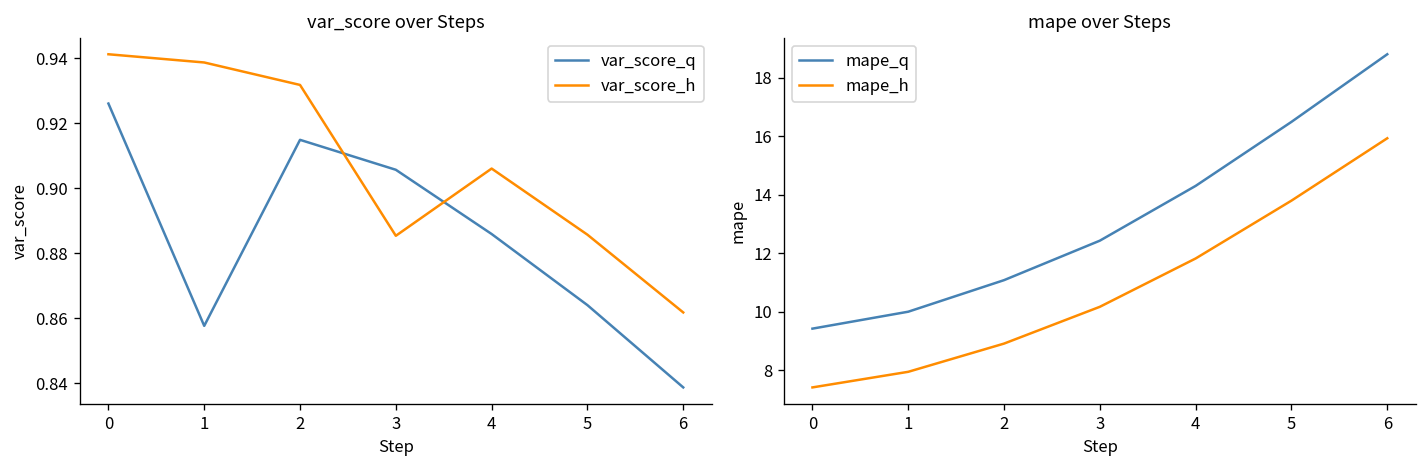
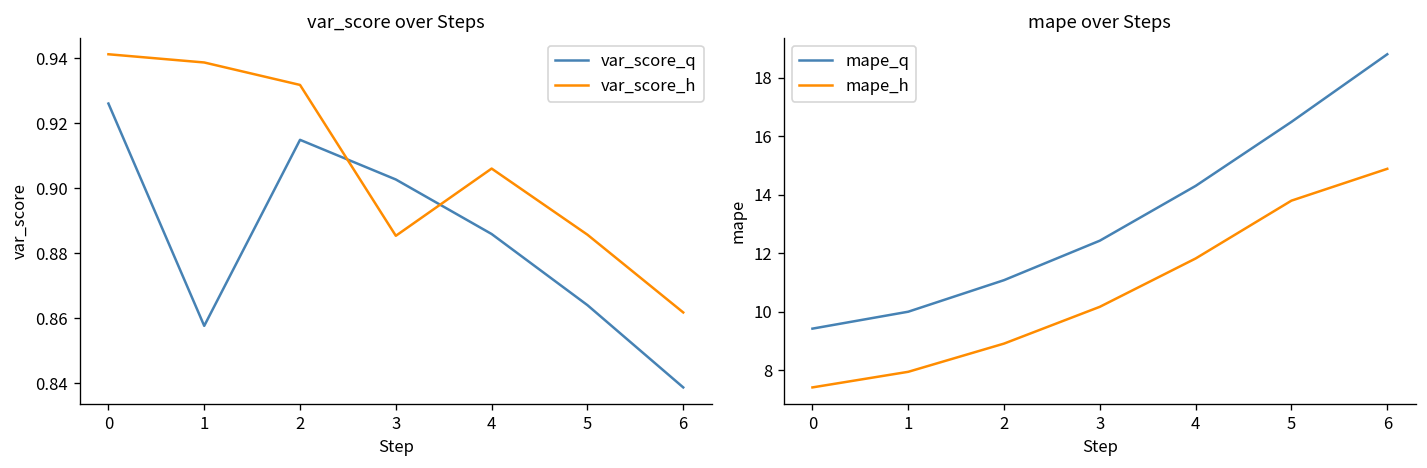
var_score over Steps, var_score_q, 3: 0.906 -> 0.903
mape over Steps, mape_h, 6: 15.9 -> 14.9
